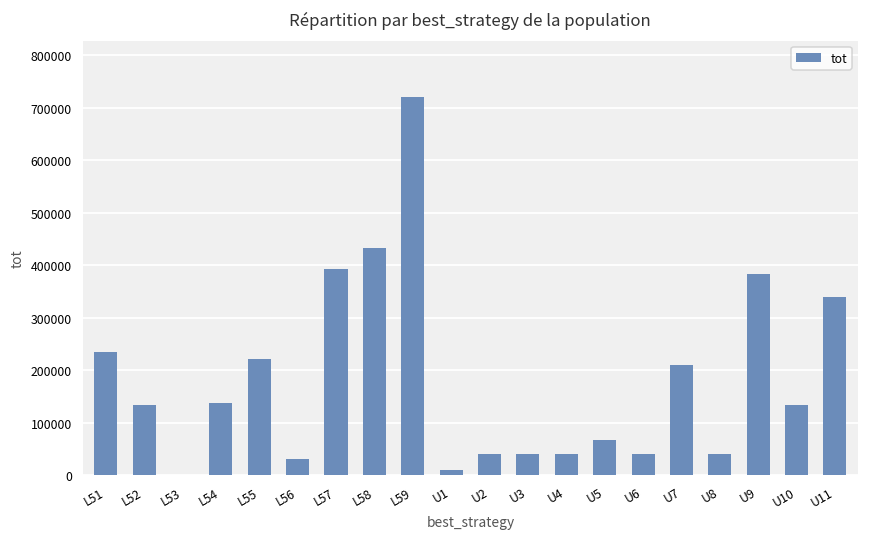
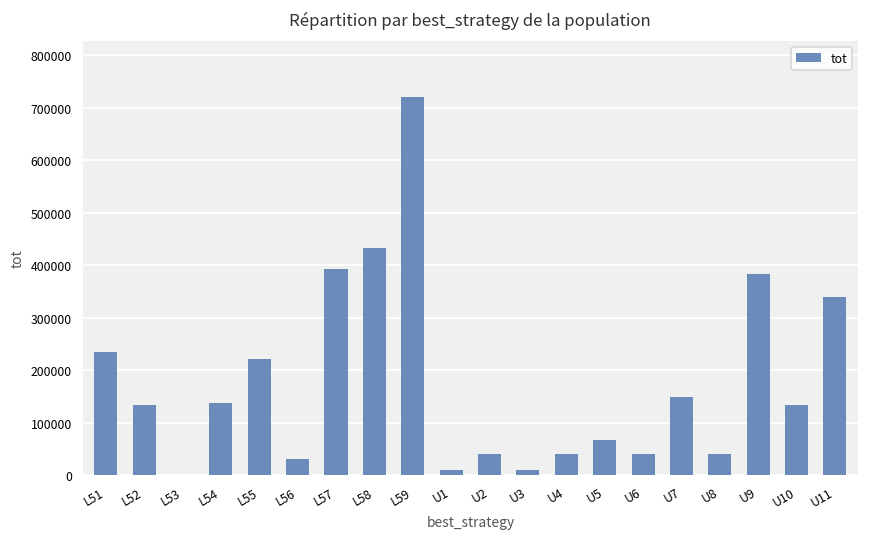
U3: 40000 -> 10000
U7: 210000 -> 150000
